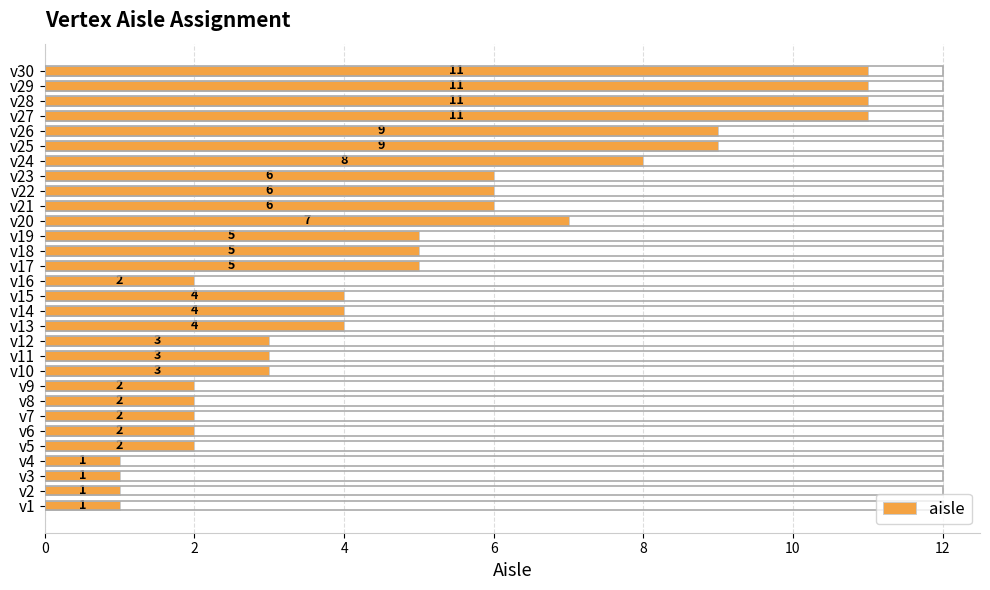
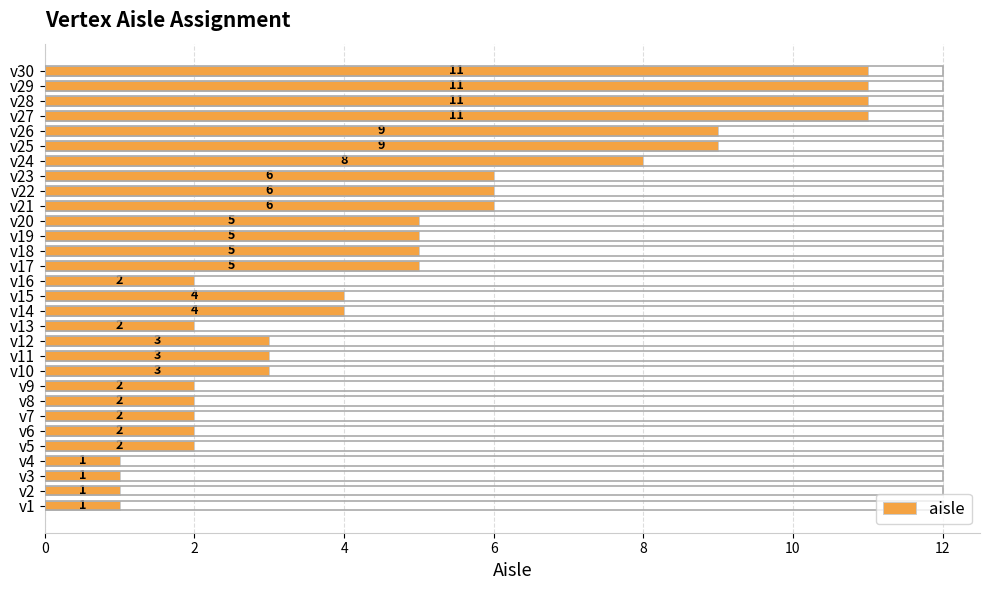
v20: 7 -> 5
v13: 4 -> 2
